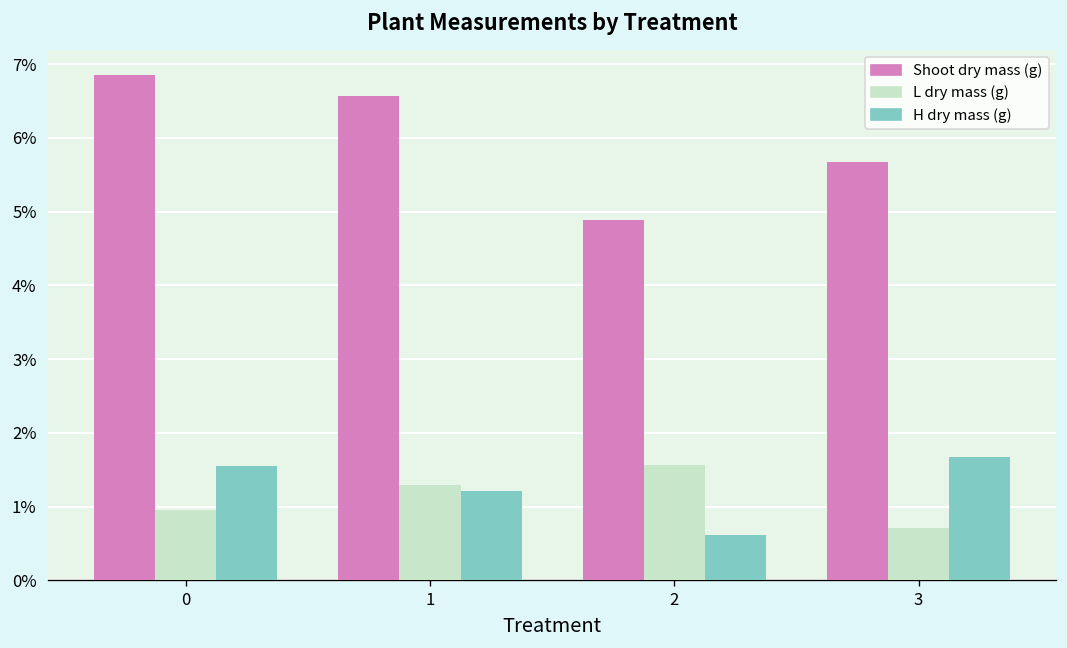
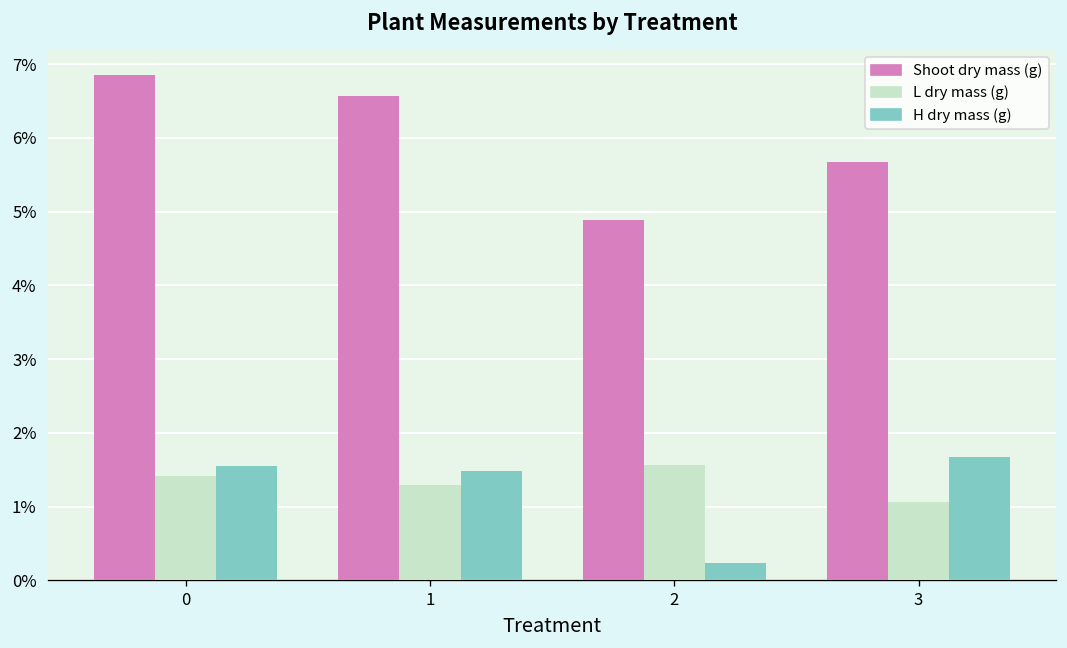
L dry mass (g), 0: 1.0% -> 1.4%
H dry mass (g), 1: 1.2% -> 1.5%
H dry mass (g), 2: 0.6% -> 0.2%
L dry mass (g), 3: 0.7% -> 1.1%
